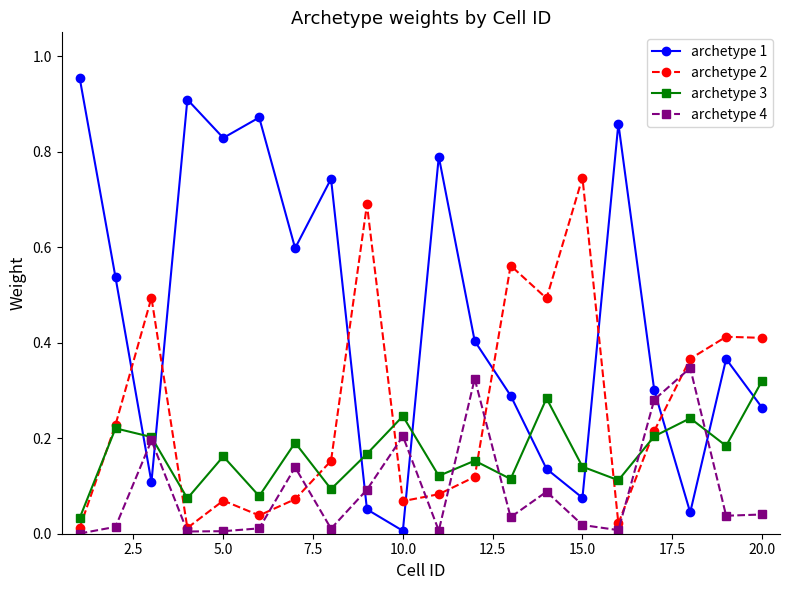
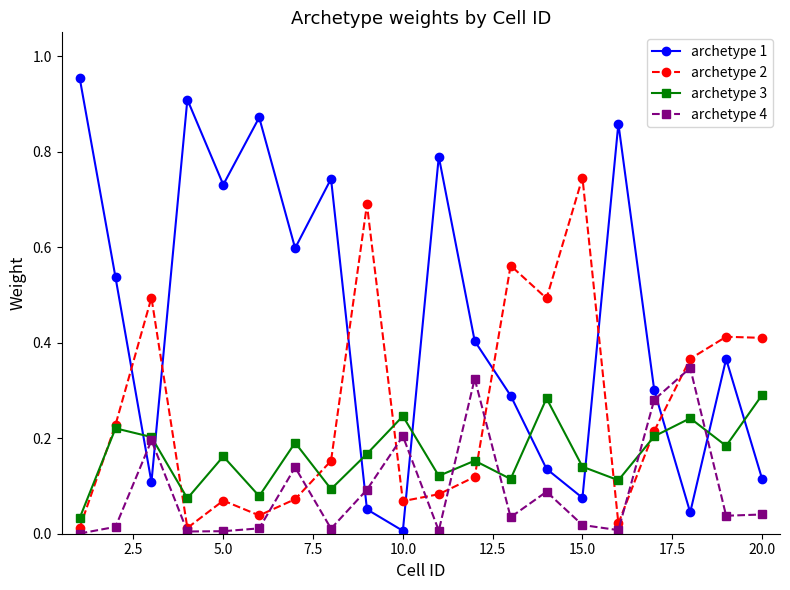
archetype 1, 5.0: 0.83 -> 0.73
archetype 1, 20.0: 0.26 -> 0.12
archetype 3, 20.0: 0.32 -> 0.29
